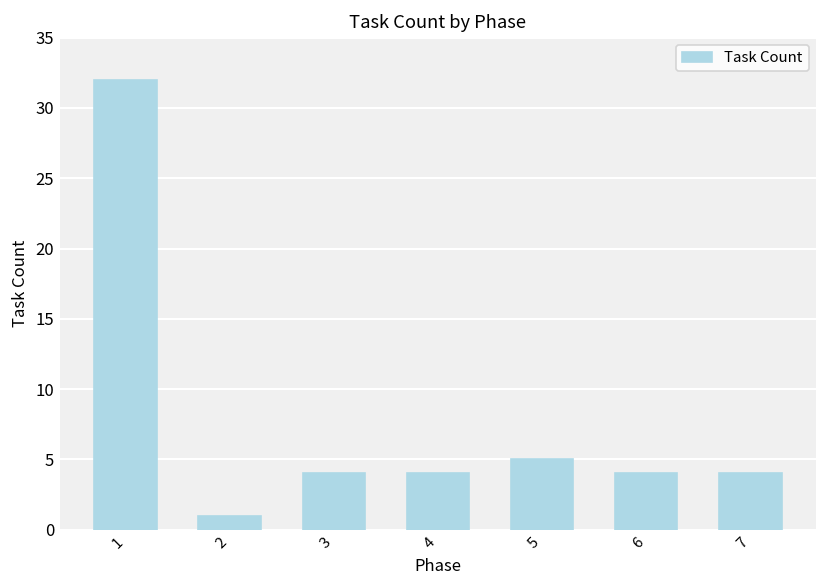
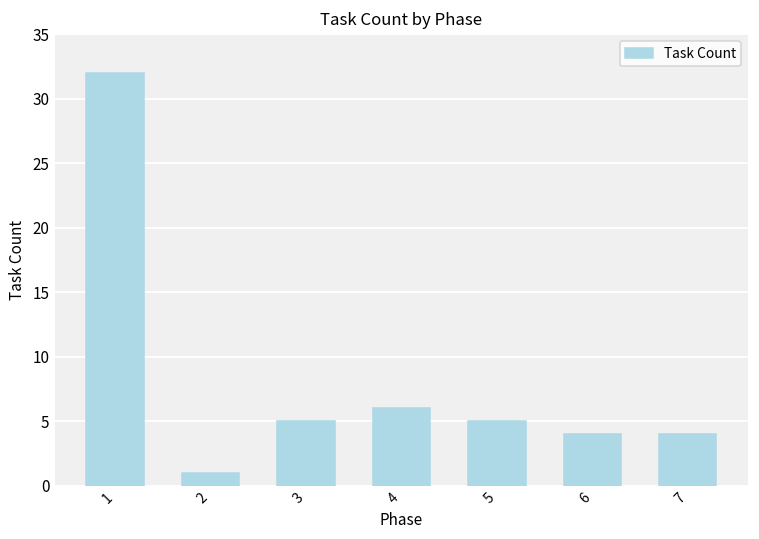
3: 4 -> 5
4: 4 -> 6
